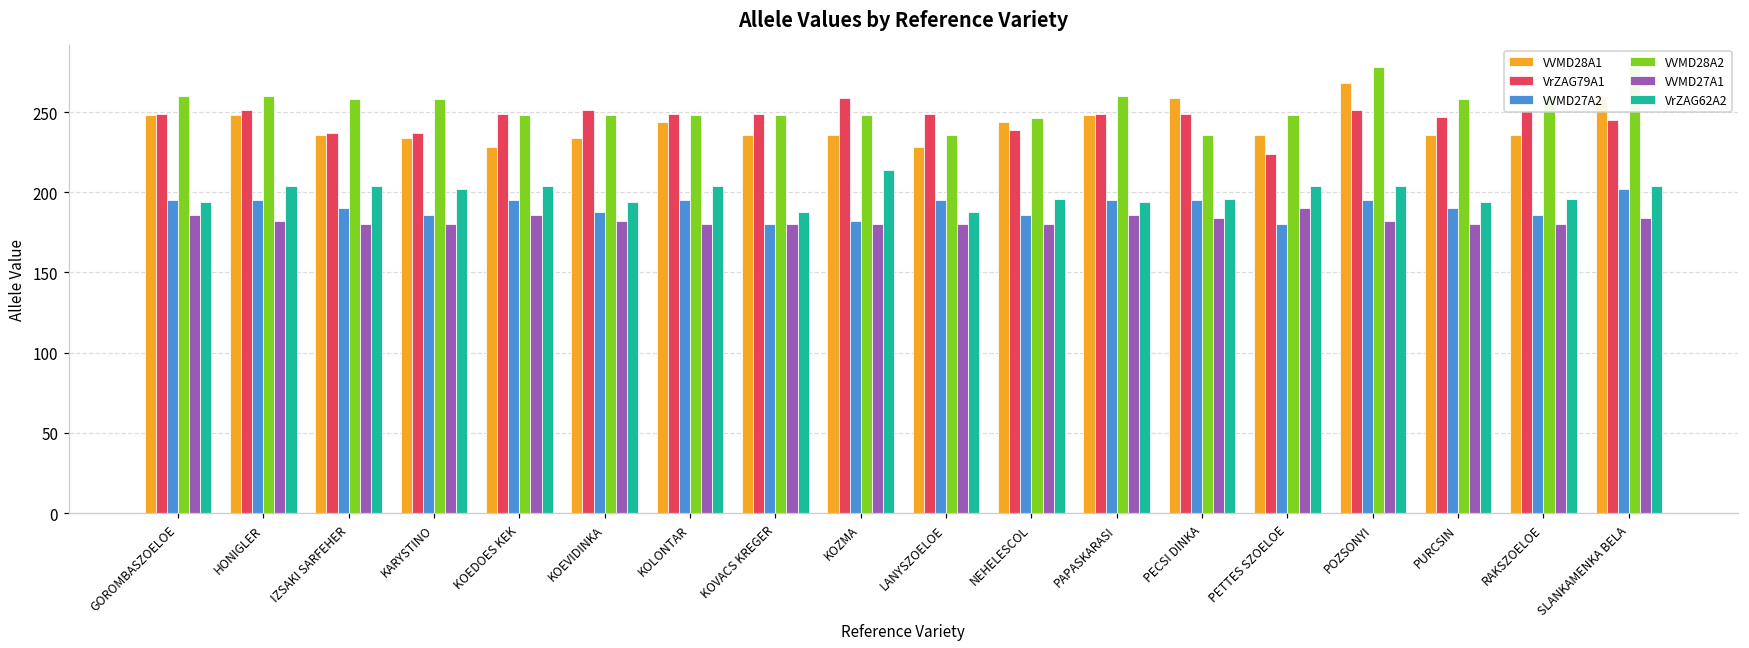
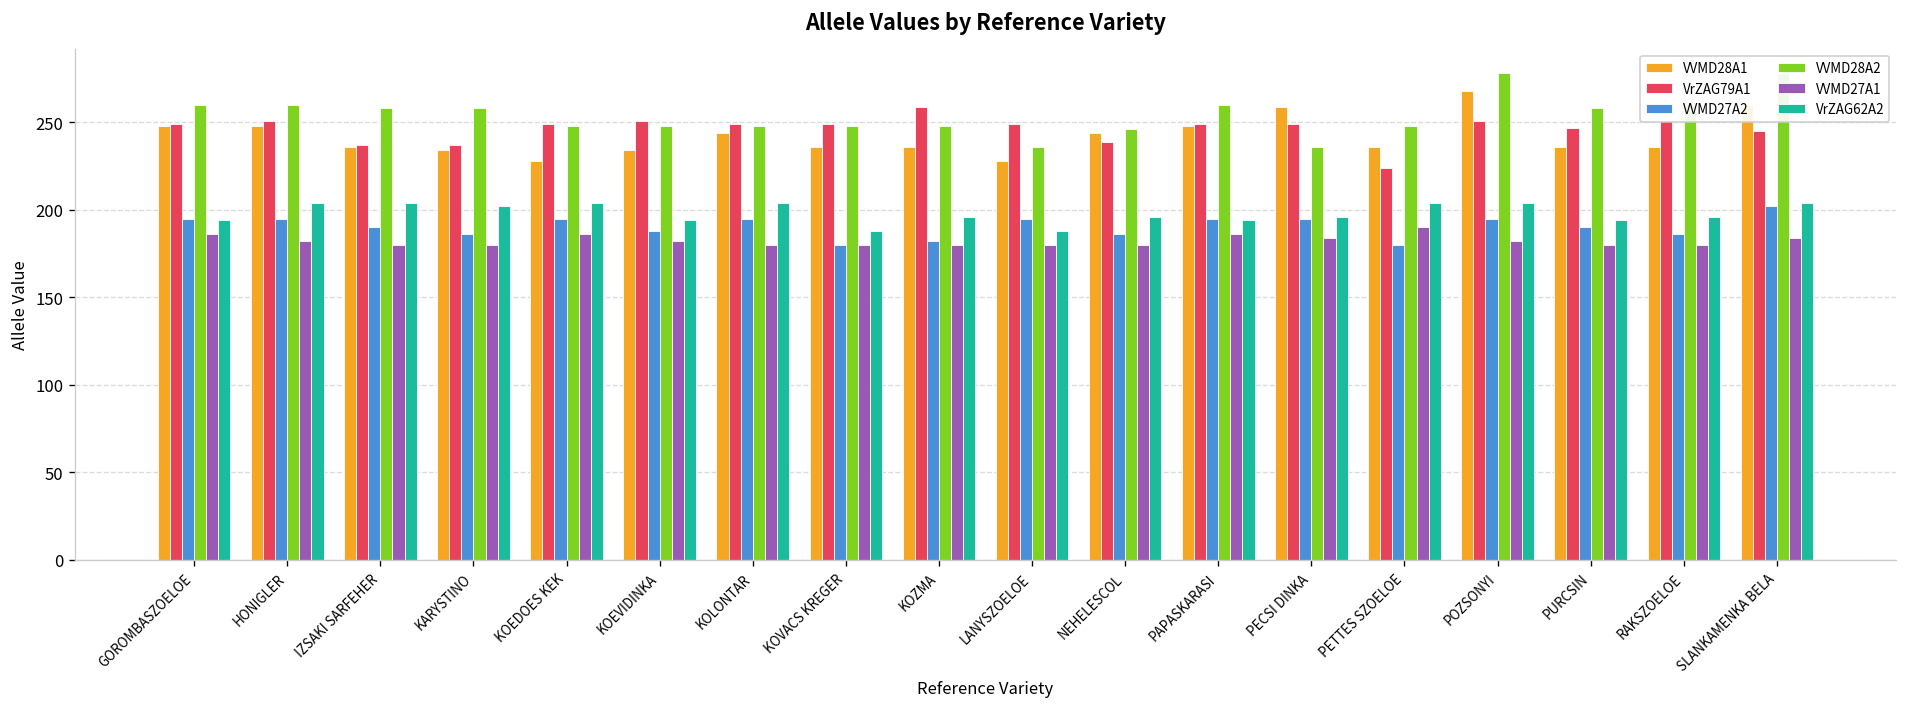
VrZAG62A2, KOZMA: 214 -> 196
